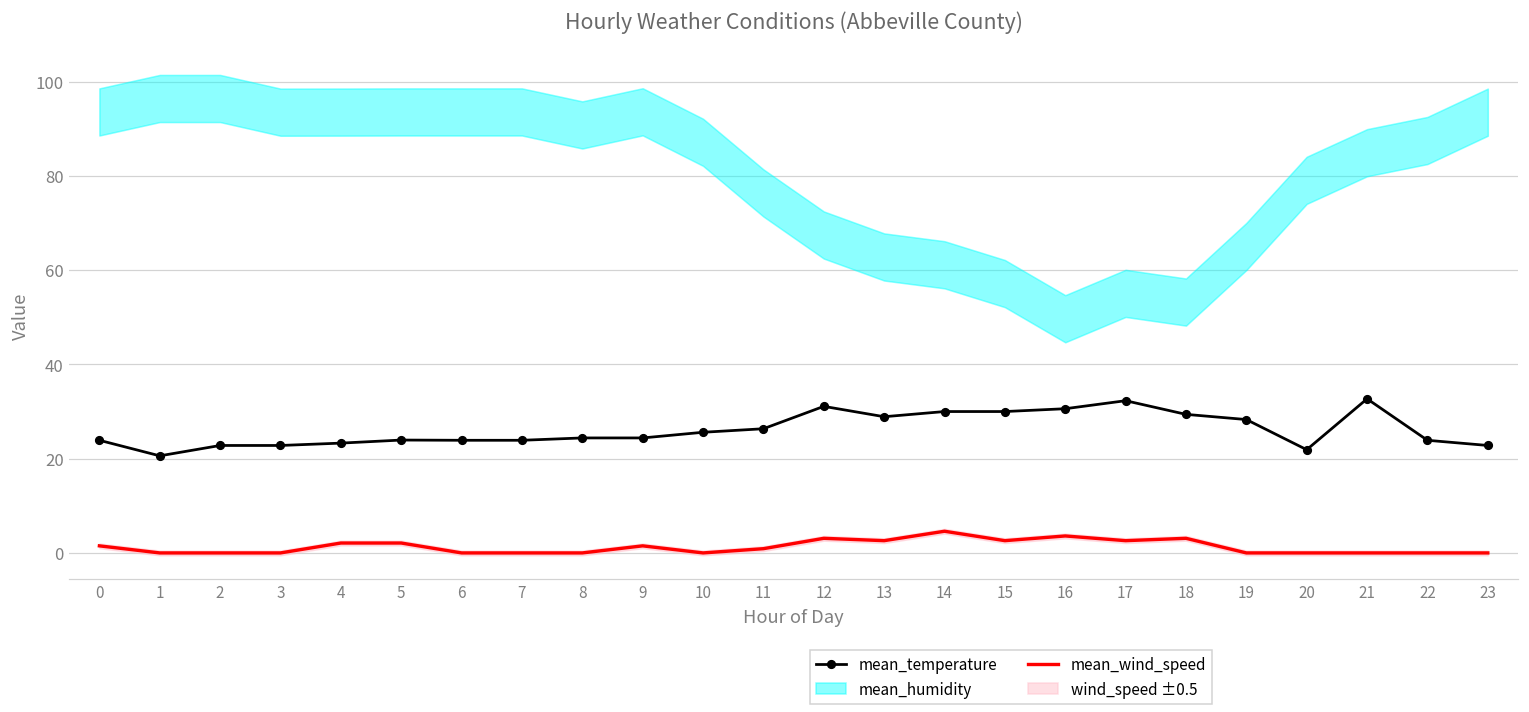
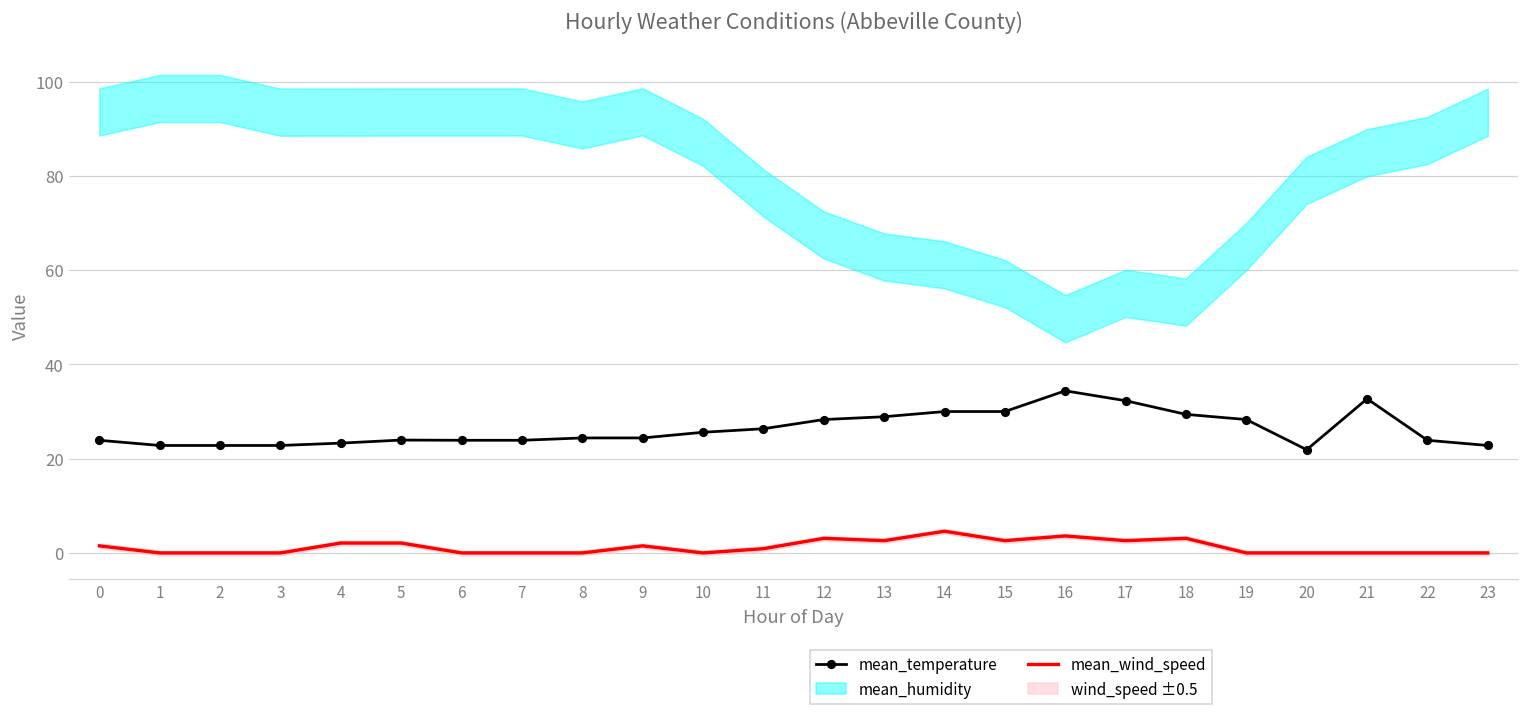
mean_temperature, 1: 21 -> 23
mean_temperature, 12: 31 -> 28
mean_temperature, 16: 31 -> 34
